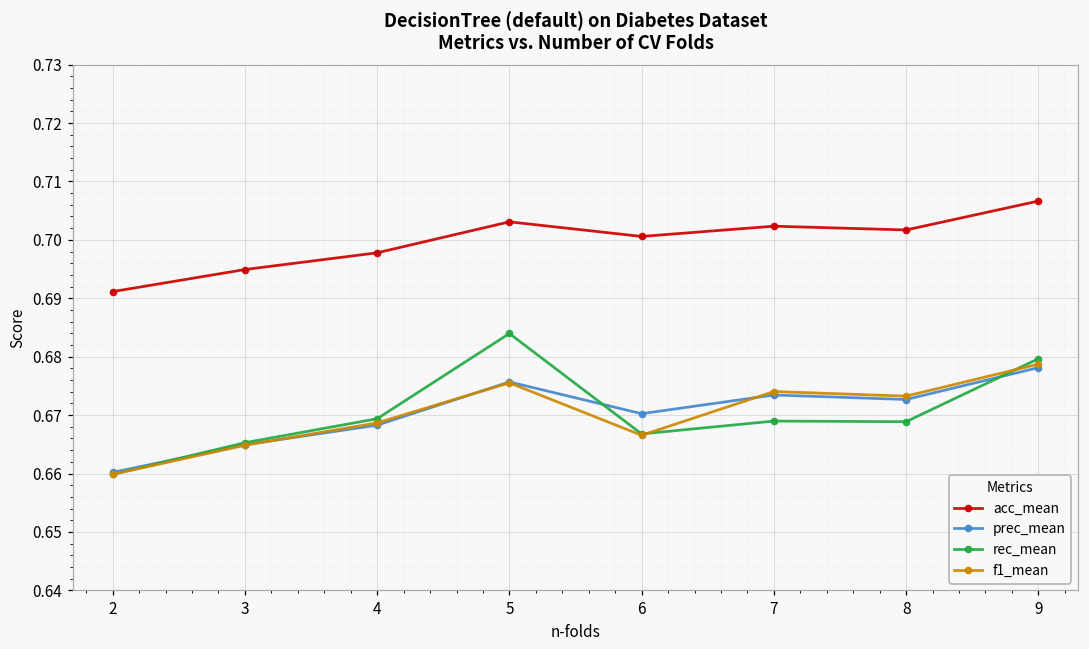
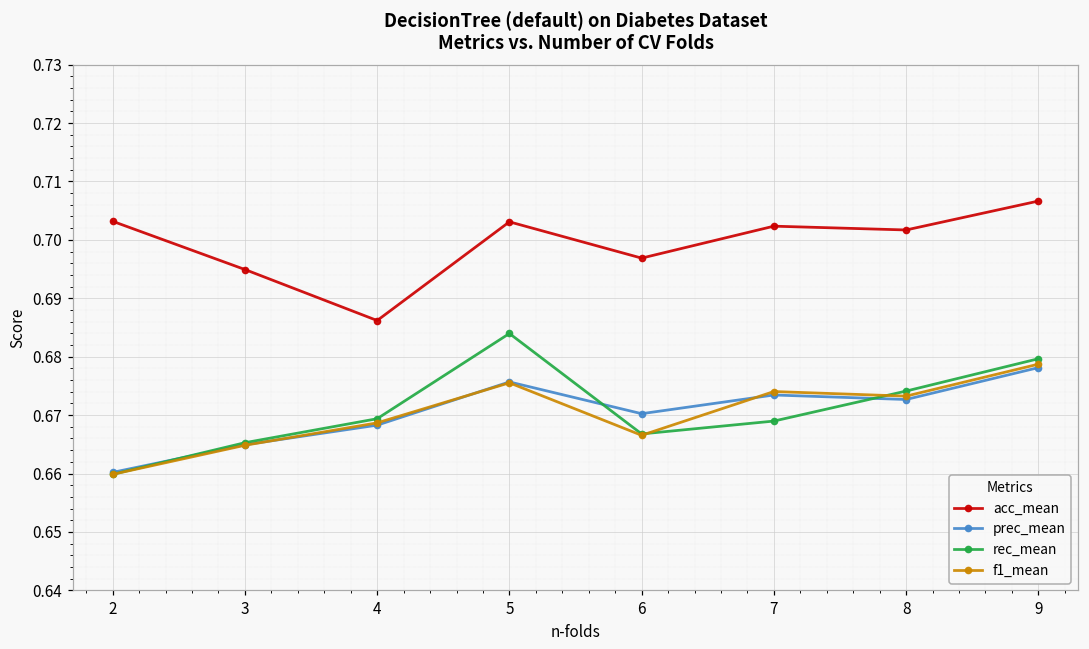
acc_mean, 2: 0.691 -> 0.703
acc_mean, 4: 0.698 -> 0.686
acc_mean, 6: 0.701 -> 0.697
rec_mean, 8: 0.669 -> 0.674
